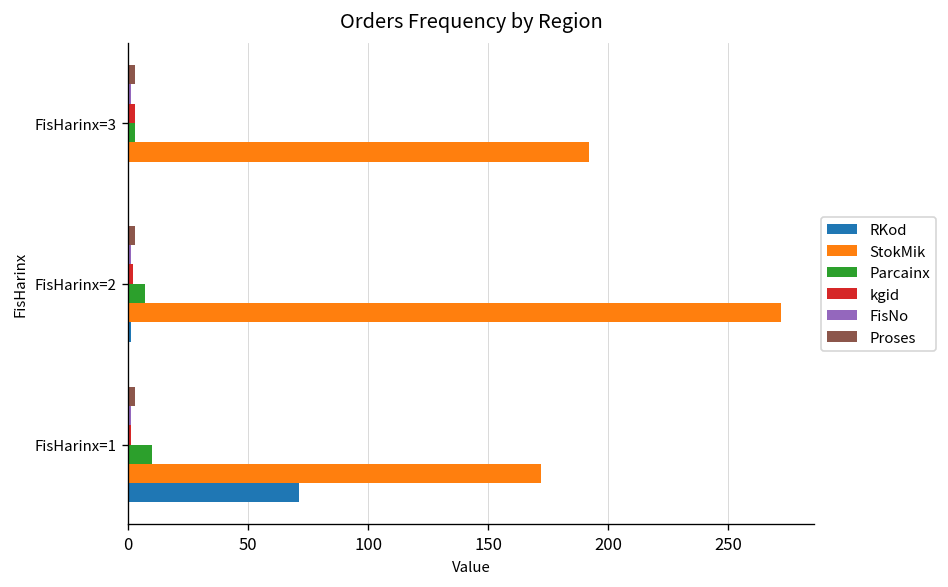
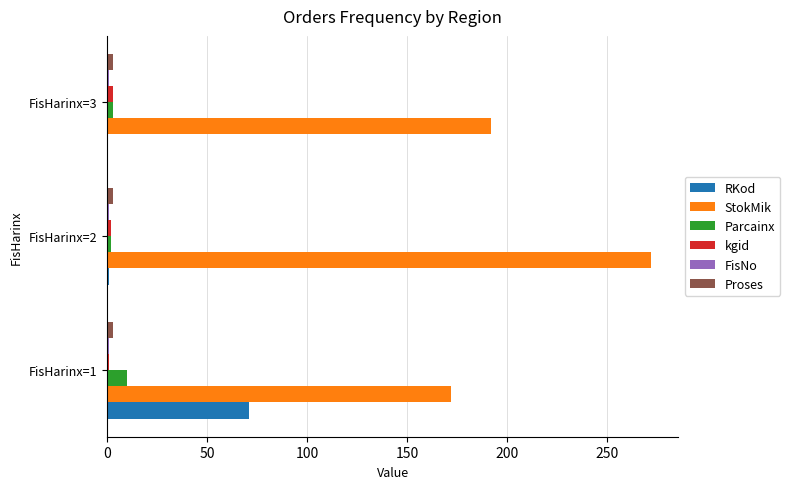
Parcainx, FisHarinx=2: 7 -> 2
